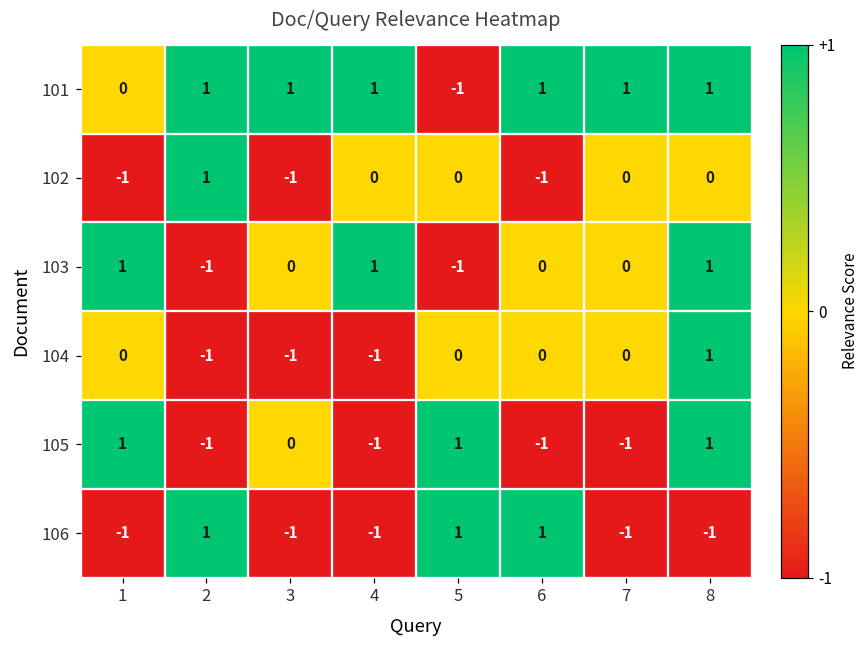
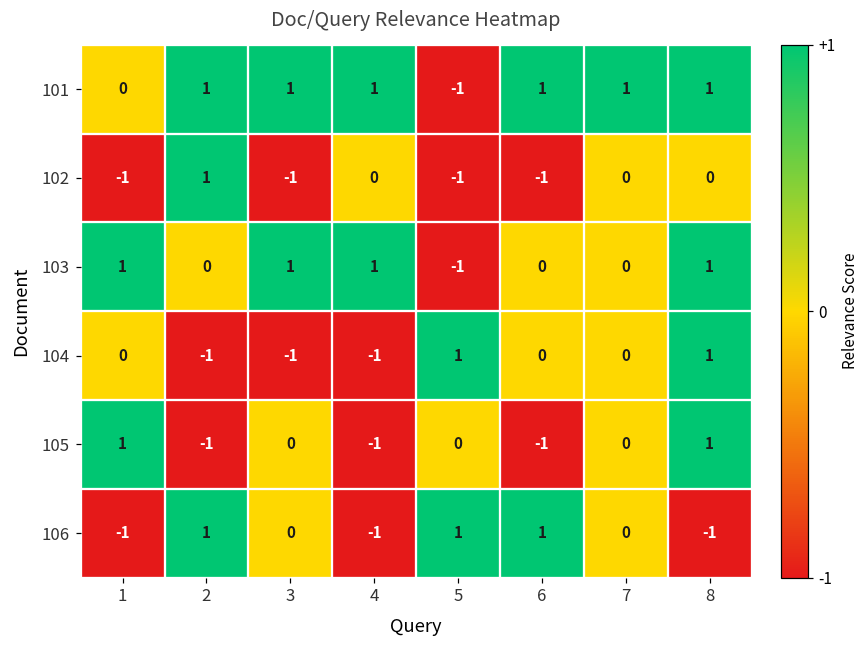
102, 5: 0 -> -1
103, 2: -1 -> 0
103, 3: 0 -> 1
104, 5: 0 -> 1
105, 5: 1 -> 0
105, 7: -1 -> 0
106, 3: -1 -> 0
106, 7: -1 -> 0
